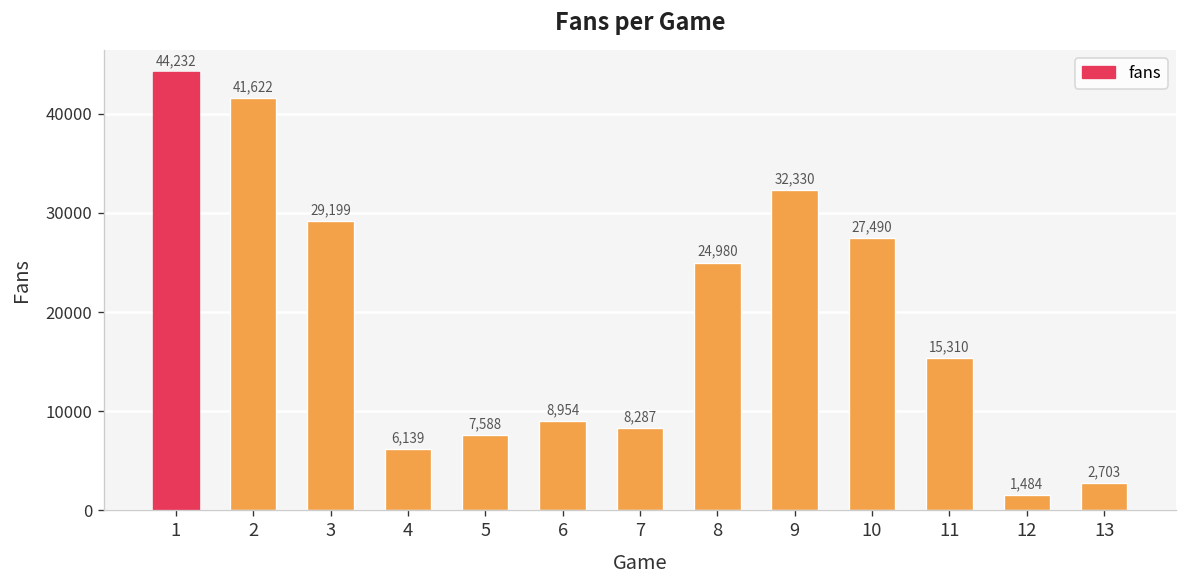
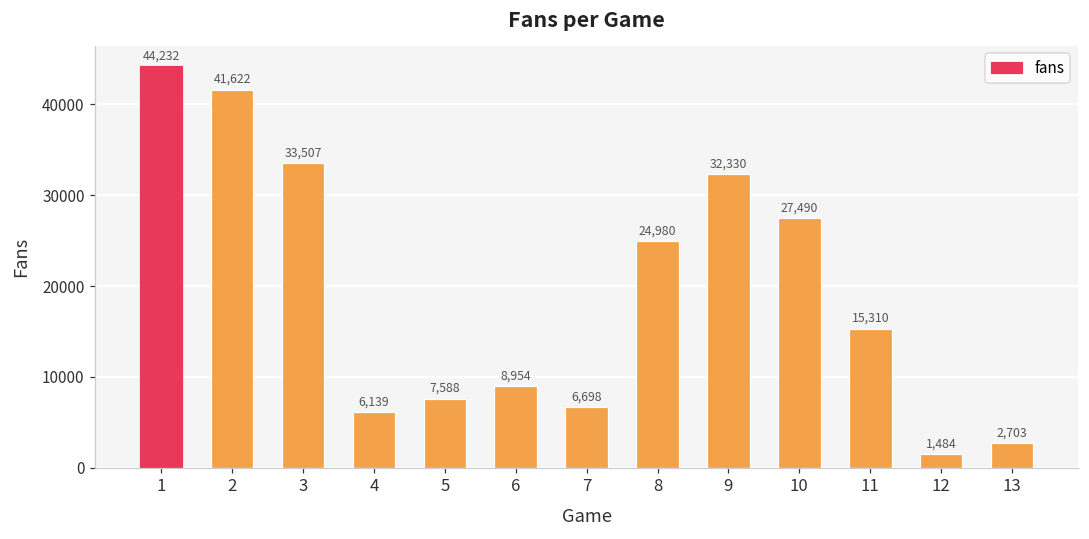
3: 29,199 -> 33,507
7: 8,287 -> 6,698
